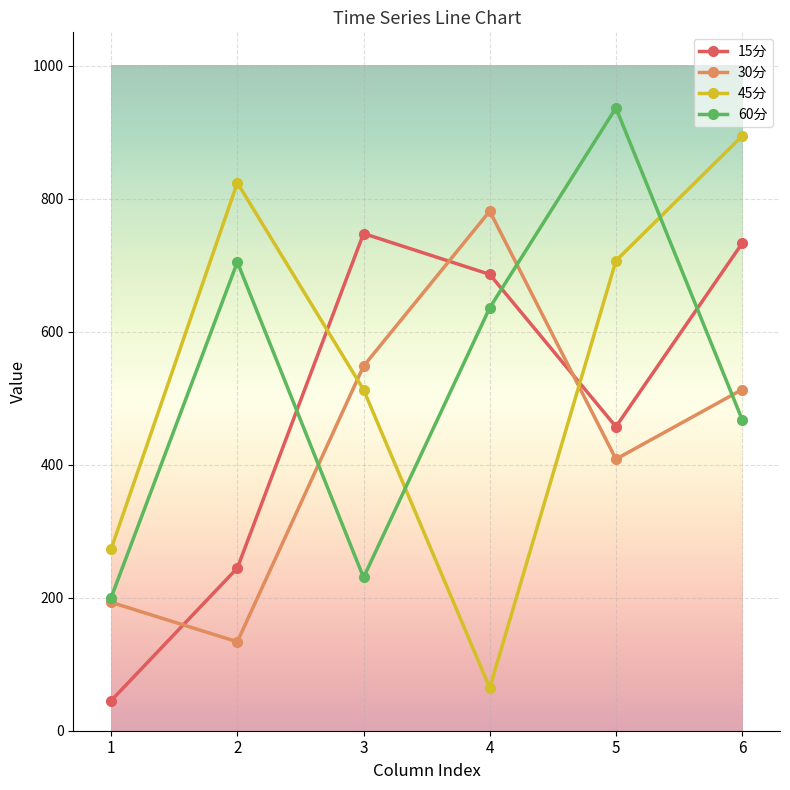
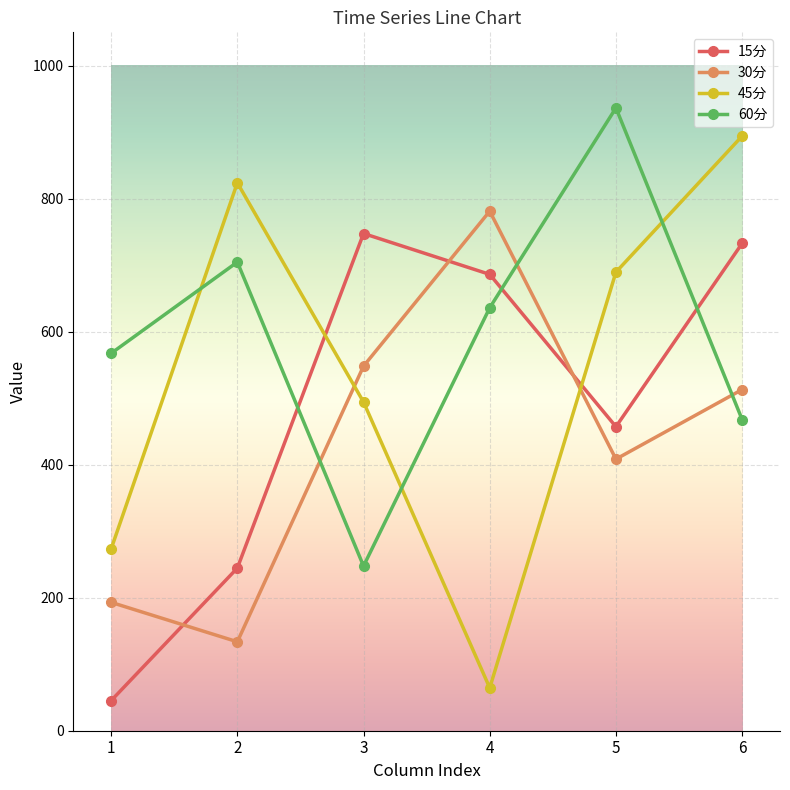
60分, 1: 200 -> 570
45分, 3: 510 -> 490
60分, 3: 230 -> 250
45分, 5: 710 -> 690
